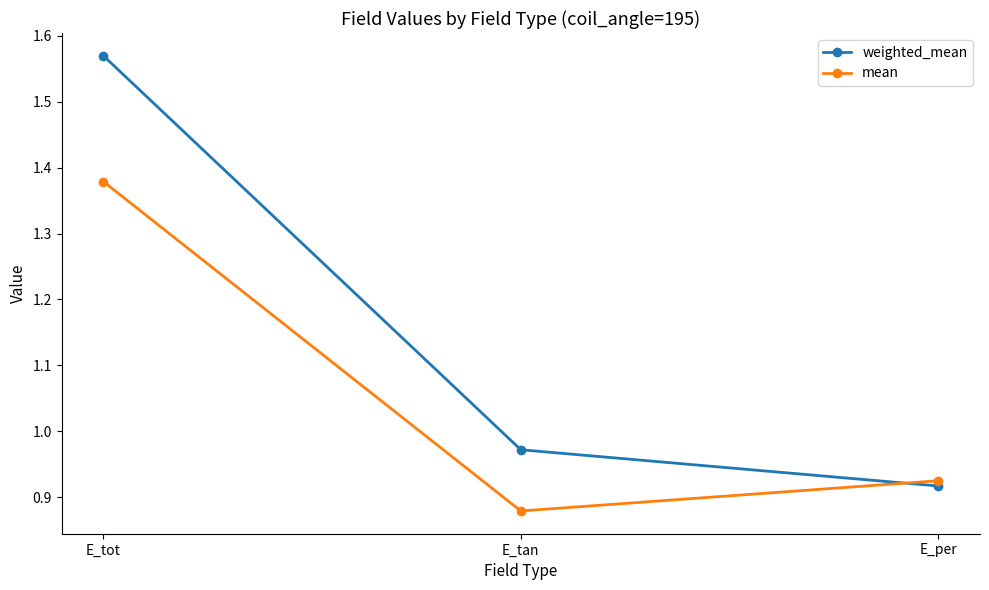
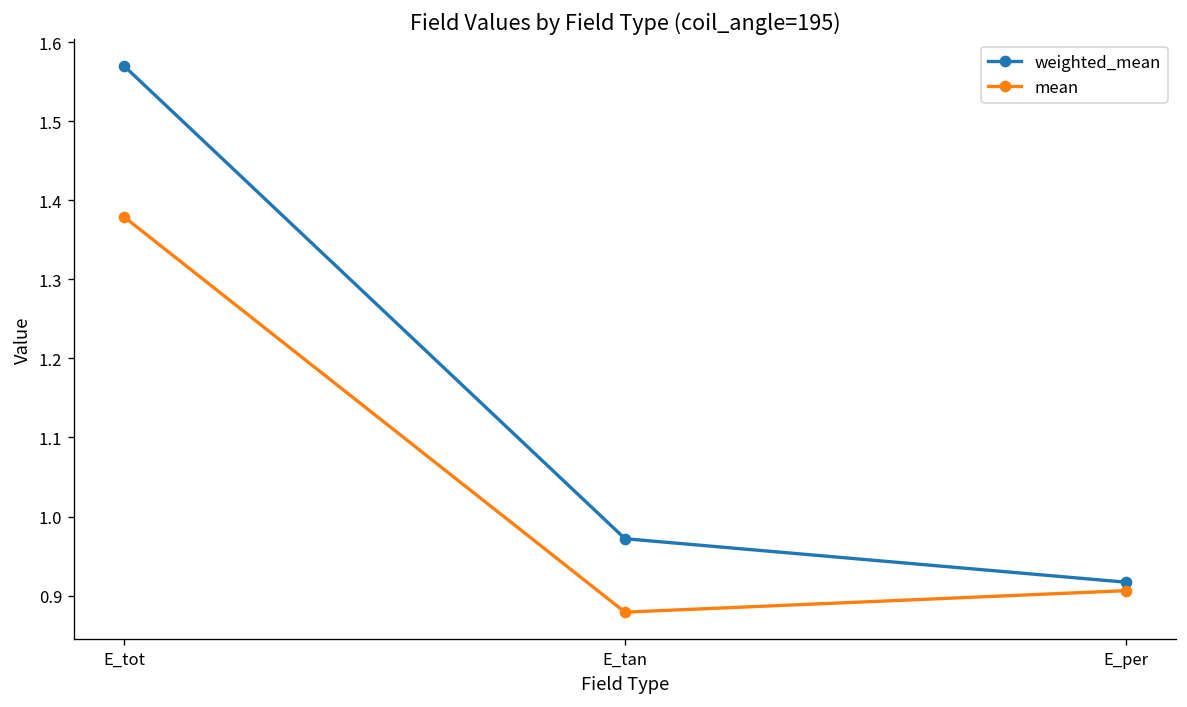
mean, E_per: 0.93 -> 0.91
